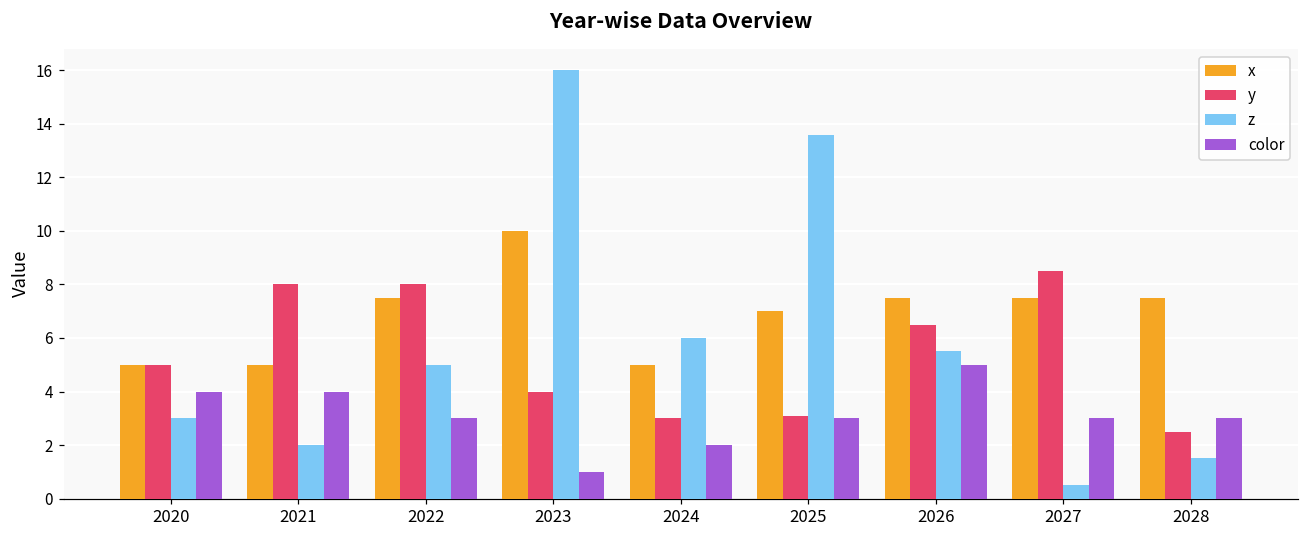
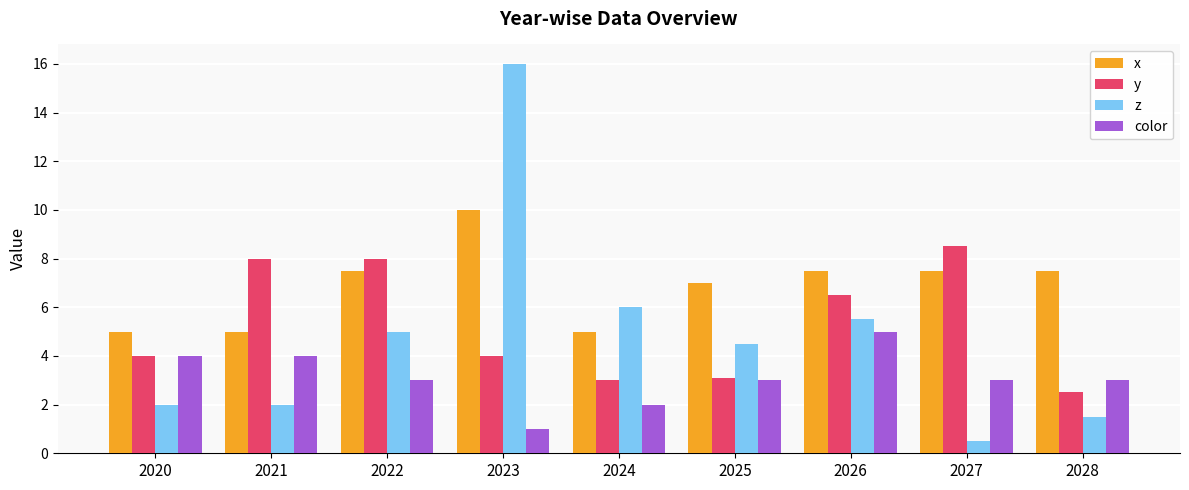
y, 2020: 5 -> 4
z, 2020: 3 -> 2
z, 2025: 13.6 -> 4.5
